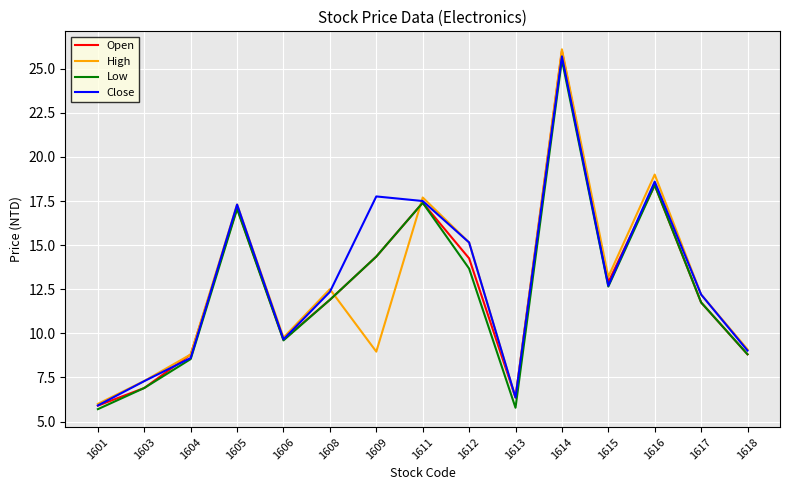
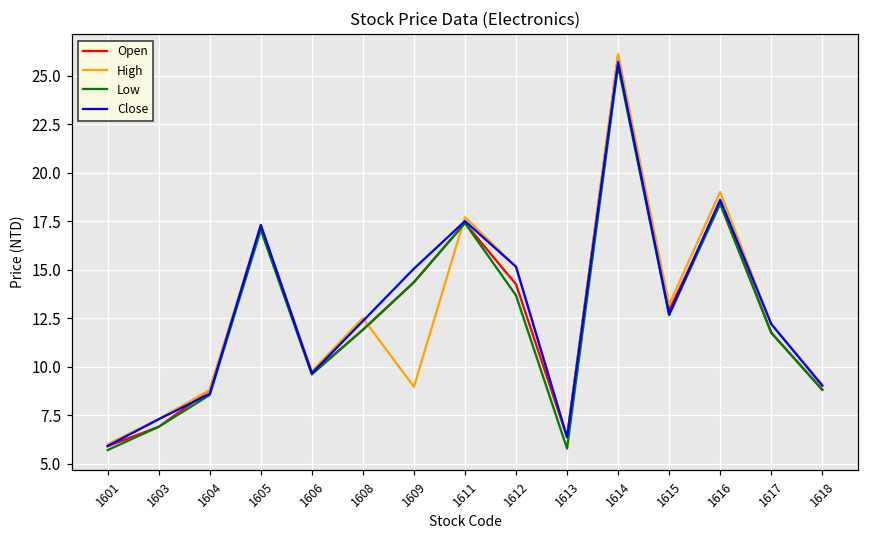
Close, 1609: 17.8 -> 15.1
